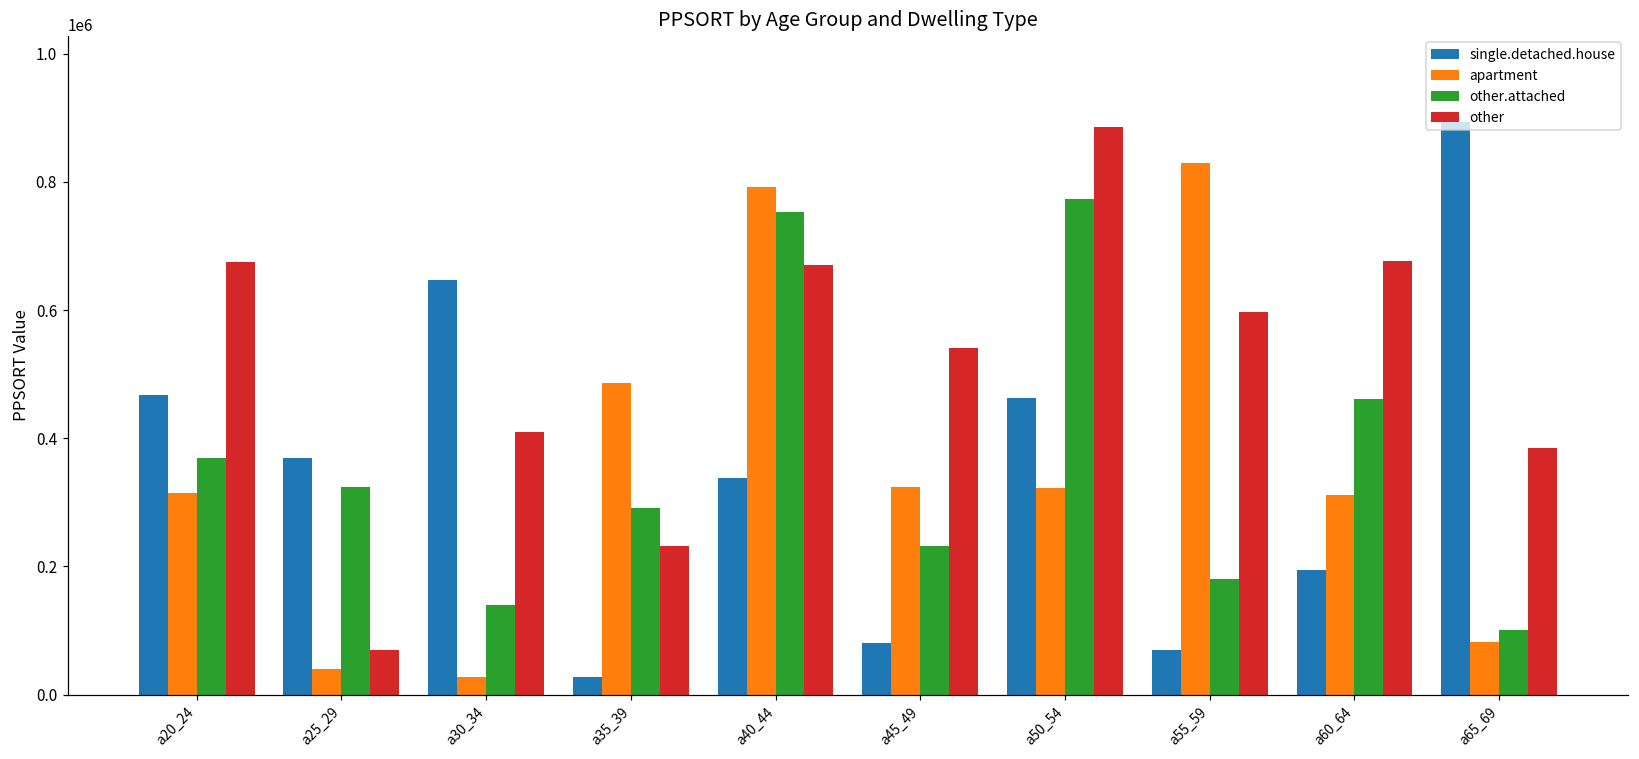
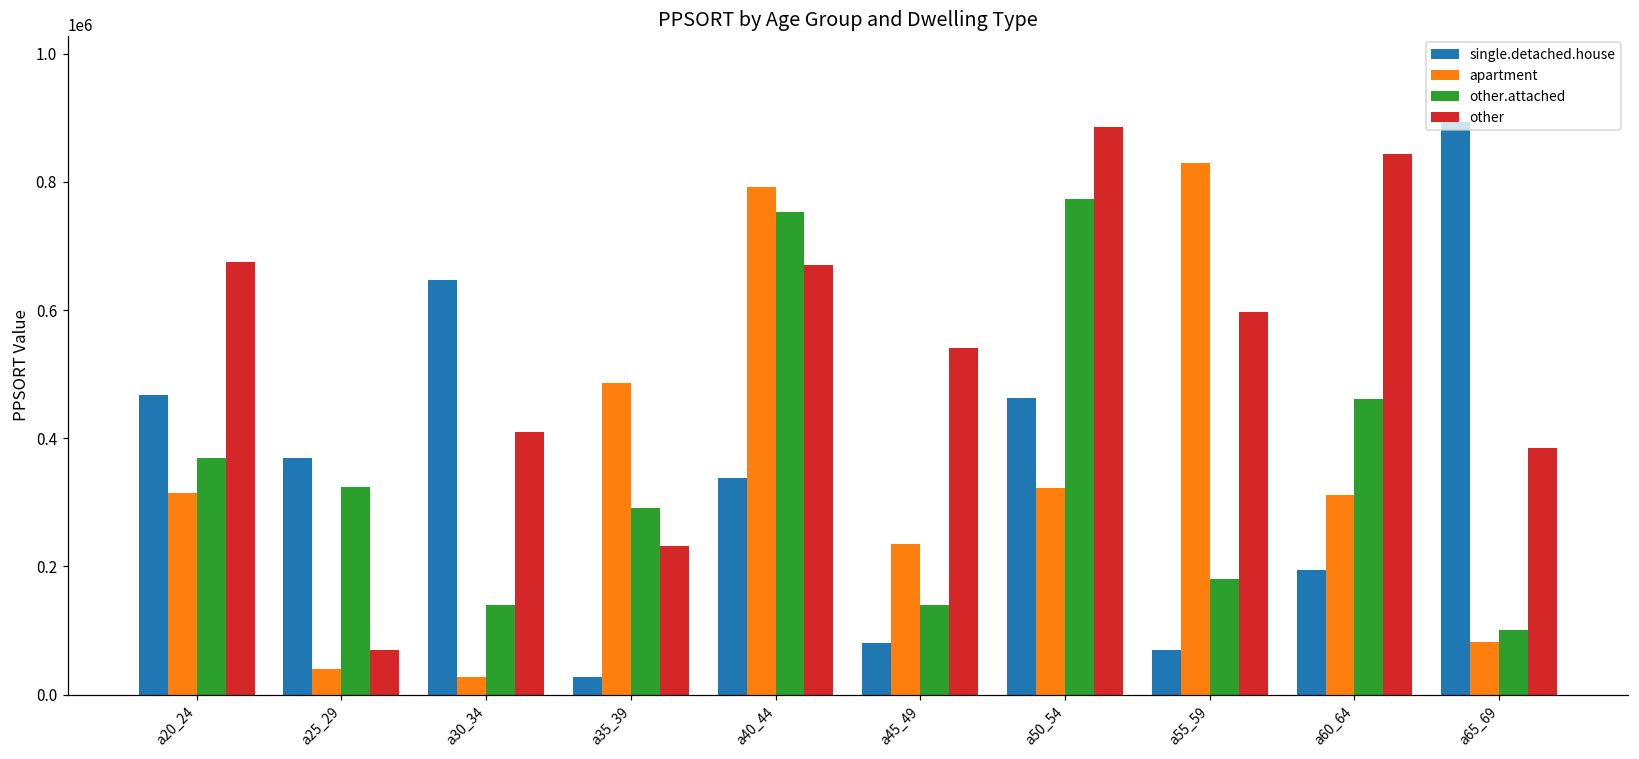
apartment, a45_49: 320000 -> 240000
other.attached, a45_49: 230000 -> 140000
other, a60_64: 680000 -> 840000
